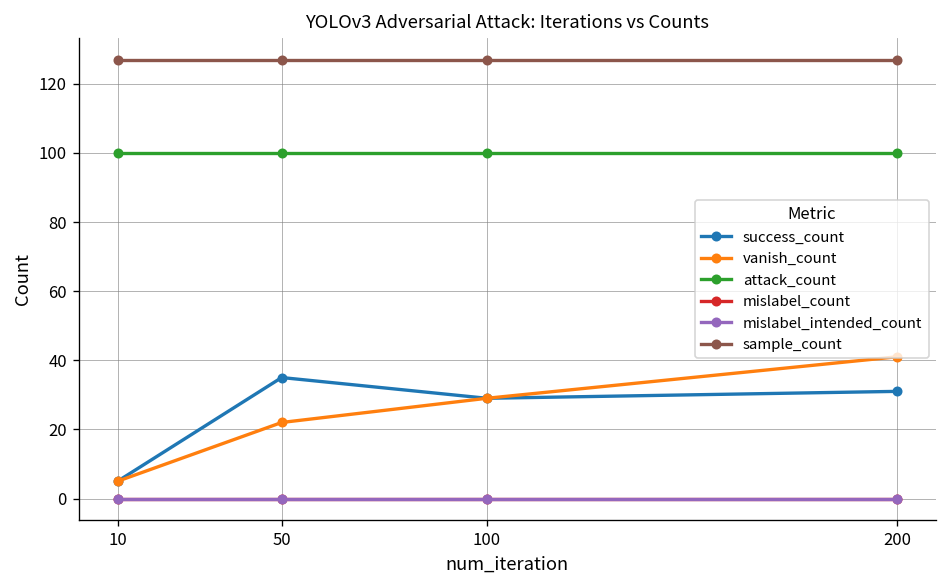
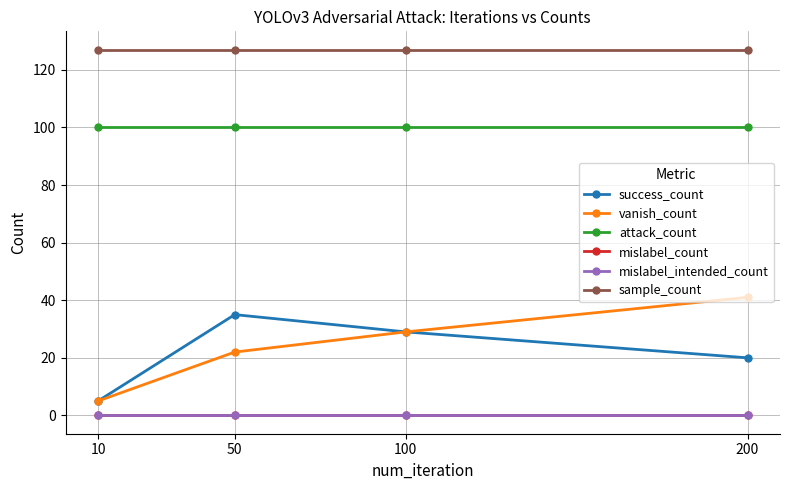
success_count, 200: 31 -> 20
